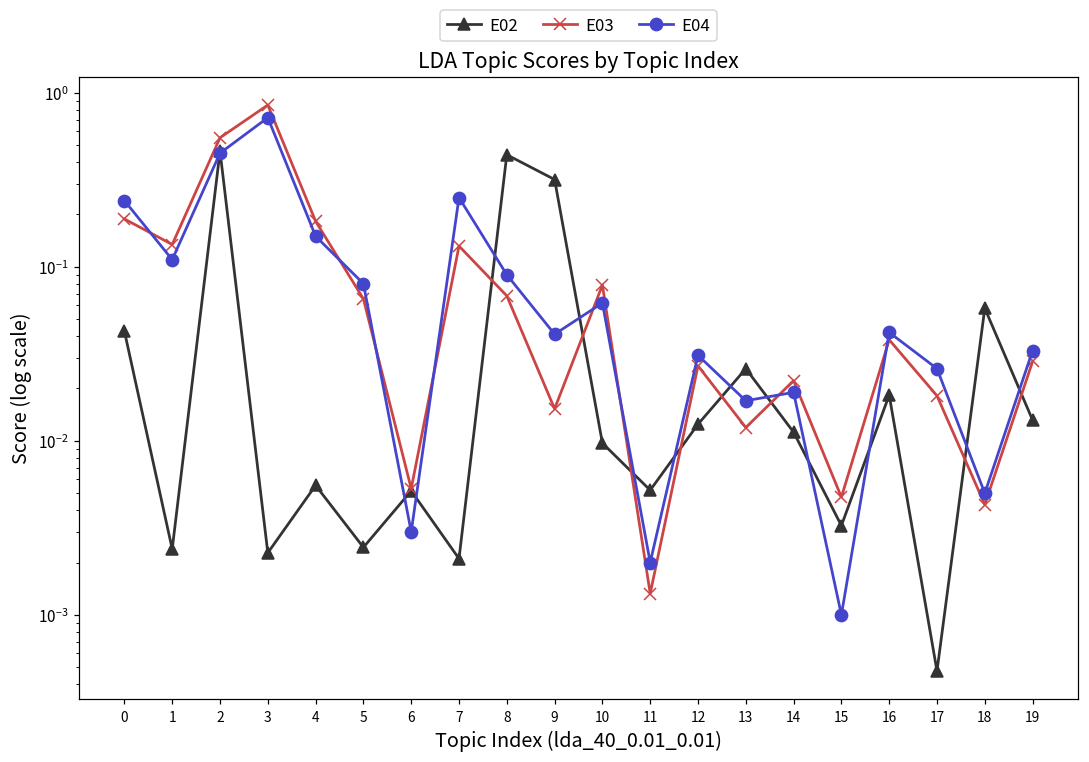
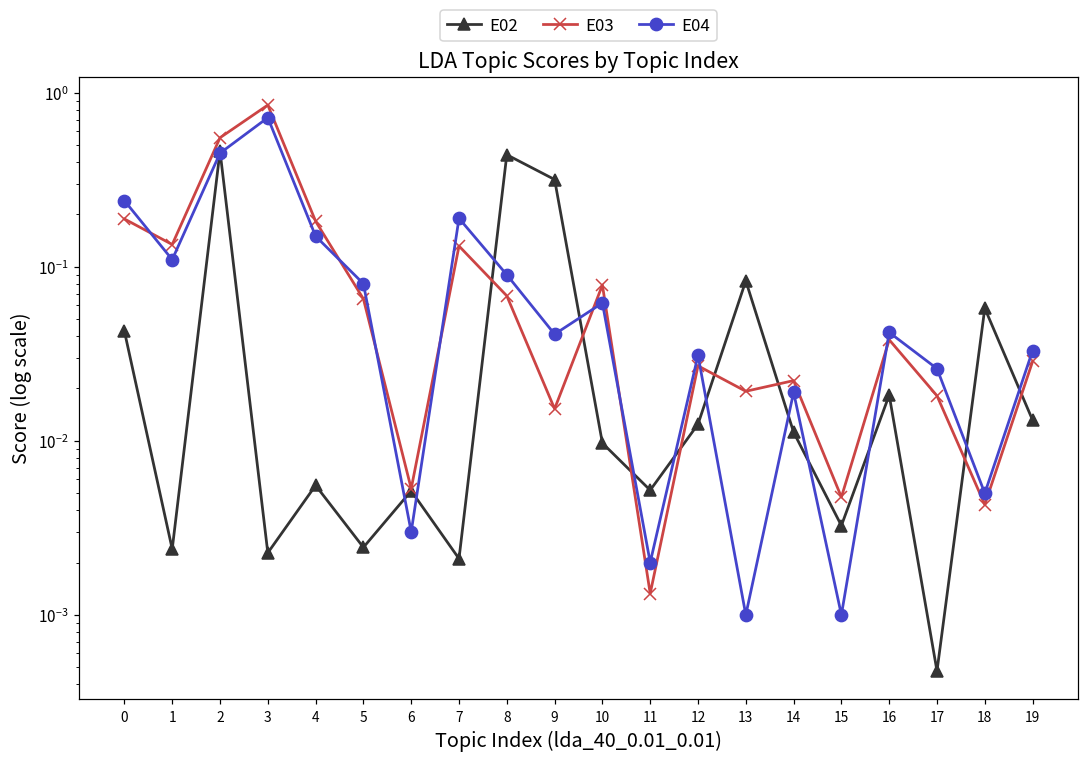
E04, 7: 0.25 -> 0.19
E02, 13: 0.026 -> 0.08
E03, 13: 0.012 -> 0.019
E04, 13: 0.017 -> 0.001
